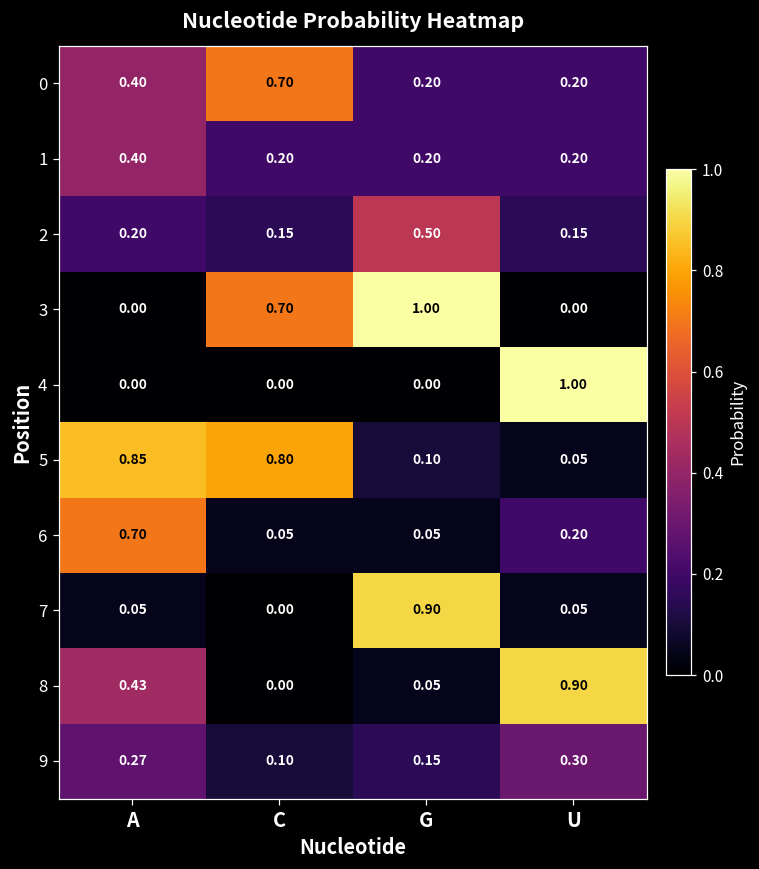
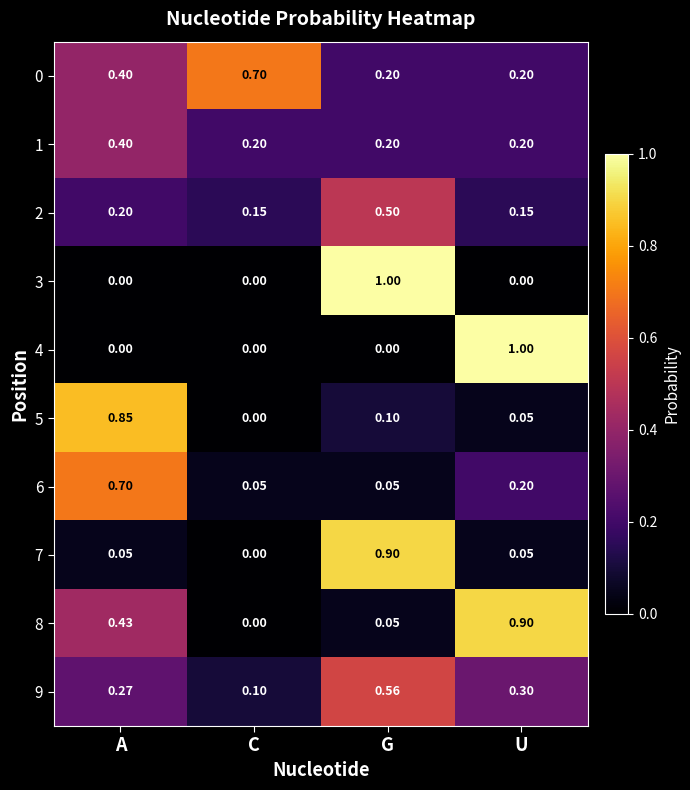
3, C: 0.70 -> 0.00
5, C: 0.80 -> 0.00
9, G: 0.15 -> 0.56
